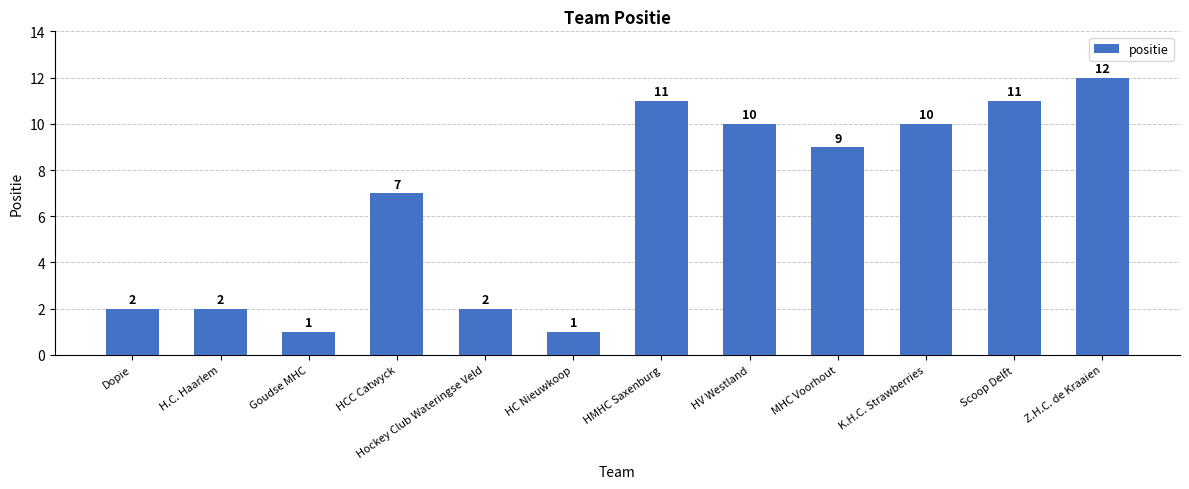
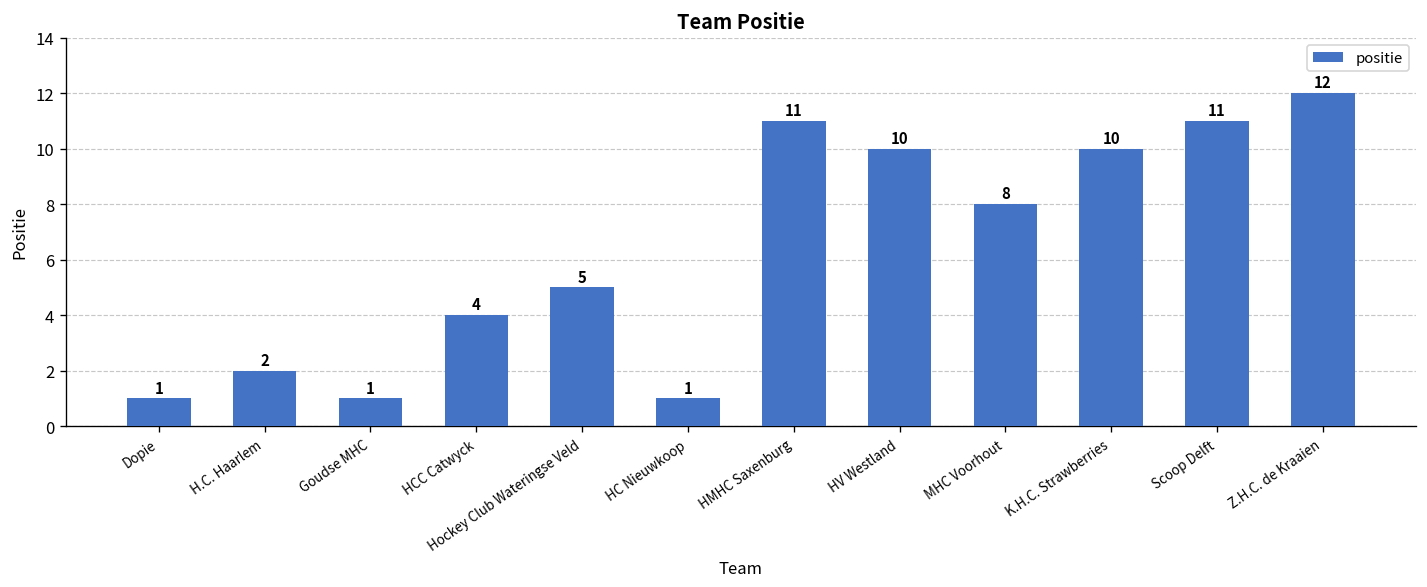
Dopie: 2 -> 1
HCC Catwyck: 7 -> 4
Hockey Club Wateringse Veld: 2 -> 5
MHC Voorhout: 9 -> 8
